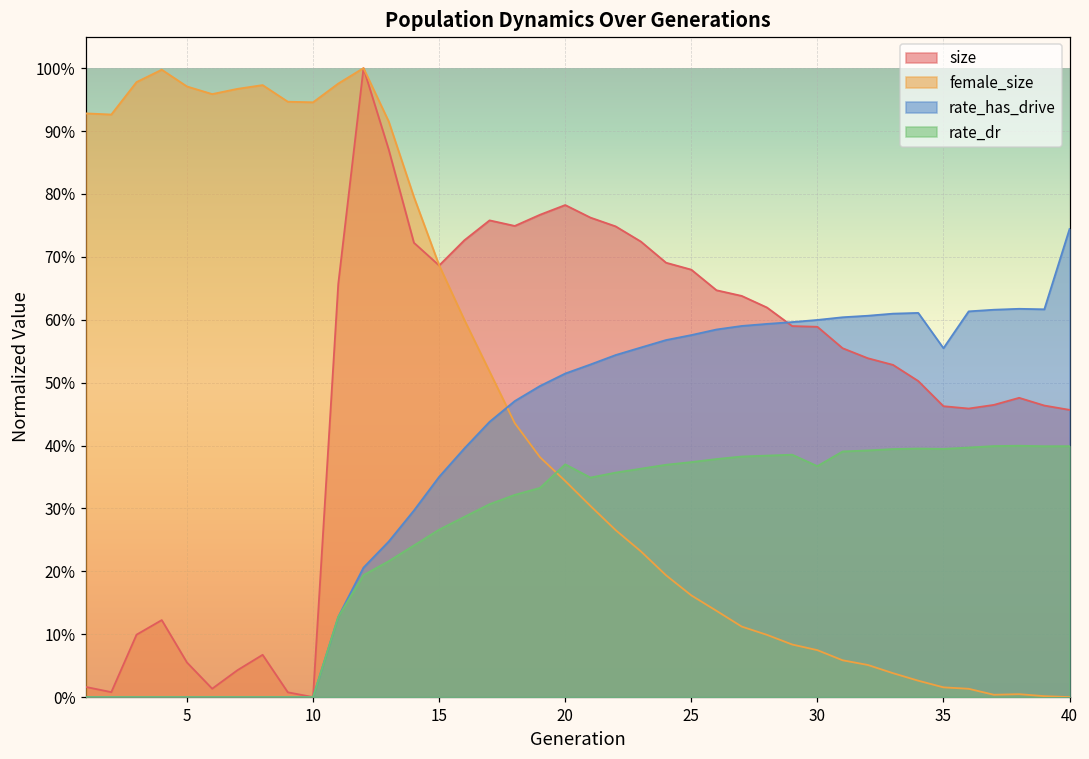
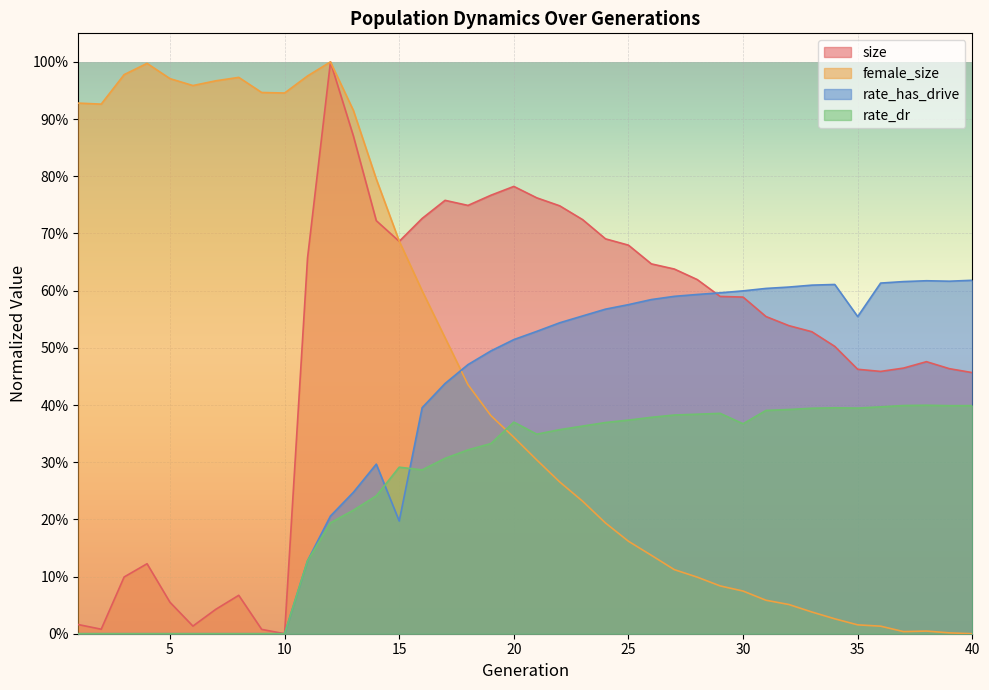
rate_has_drive, 15: 35% -> 20%
rate_dr, 15: 27% -> 29%
rate_has_drive, 40: 74% -> 62%
